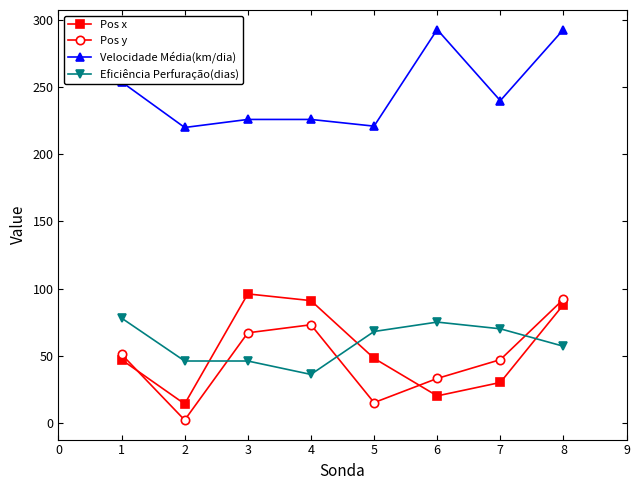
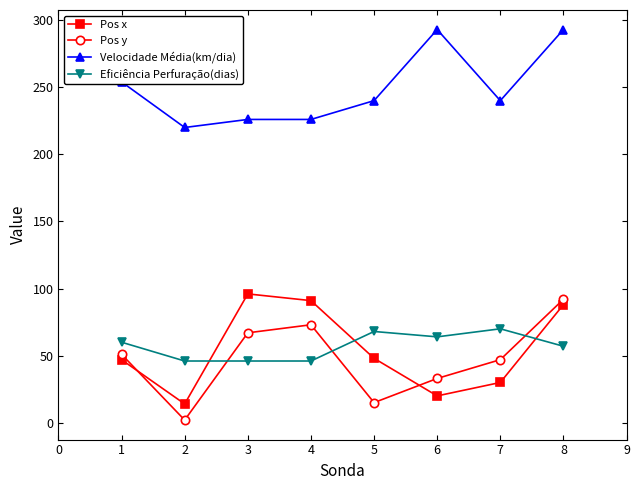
Eficiência Perfuração(dias), 1: 78 -> 60
Eficiência Perfuração(dias), 4: 36 -> 46
Velocidade Média(km/dia), 5: 221 -> 240
Eficiência Perfuração(dias), 6: 75 -> 64
